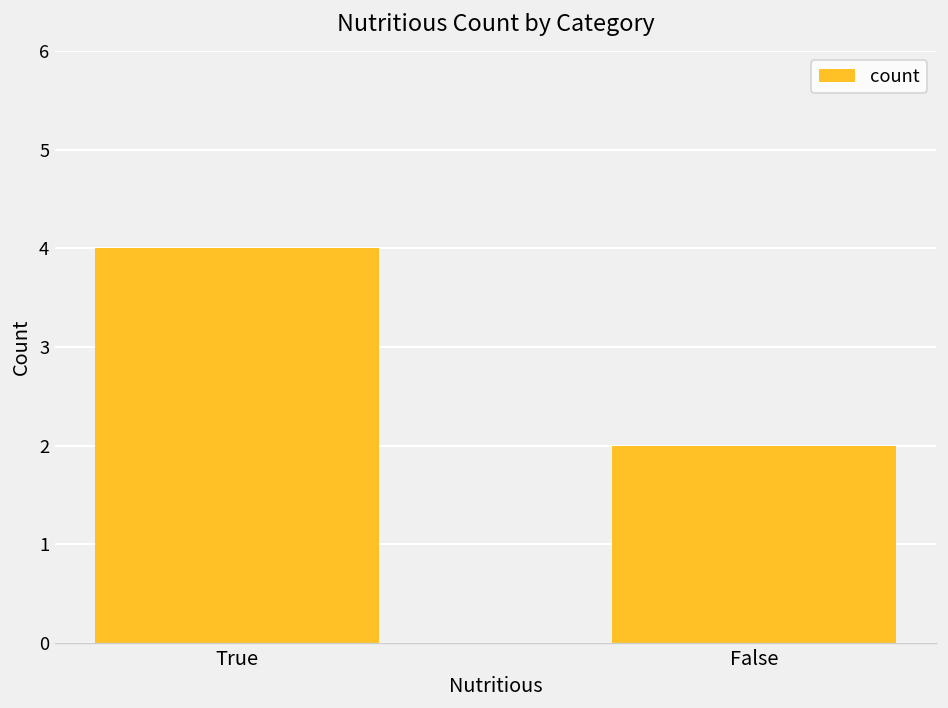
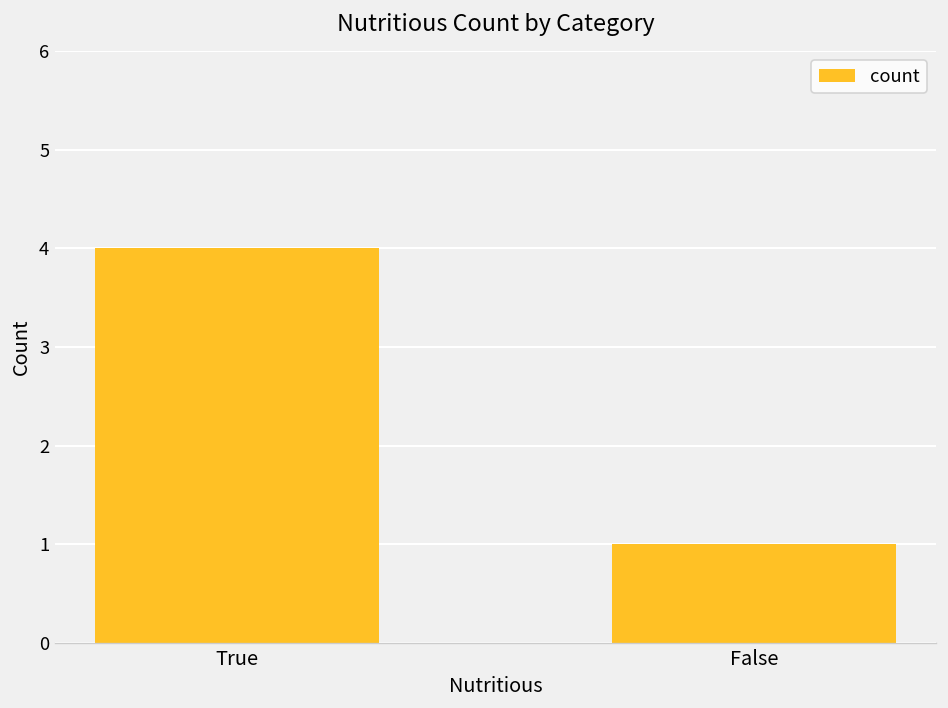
False: 2 -> 1
